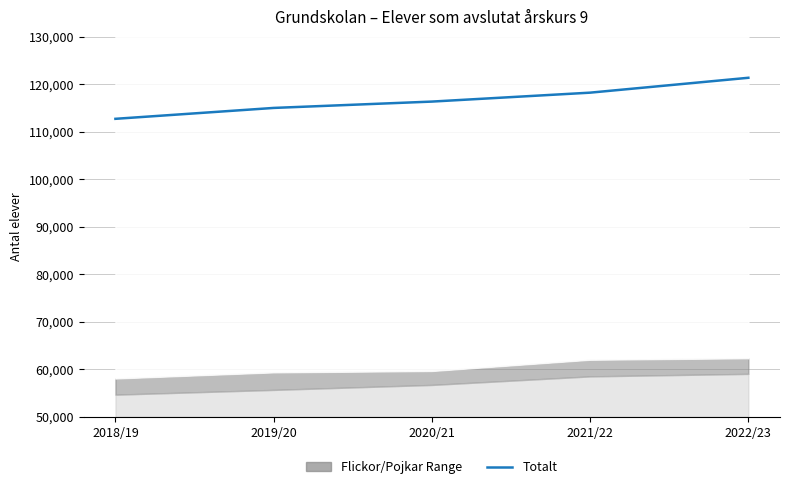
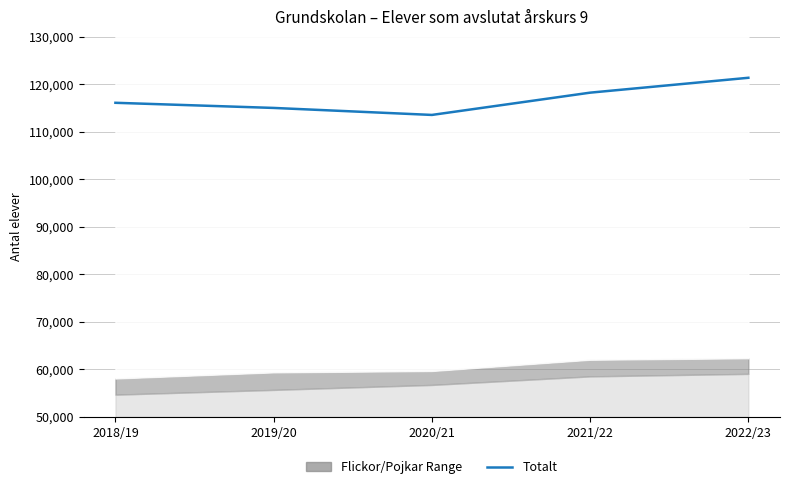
Totalt, 2018/19: 113,000 -> 116,000
Totalt, 2020/21: 116,000 -> 114,000
